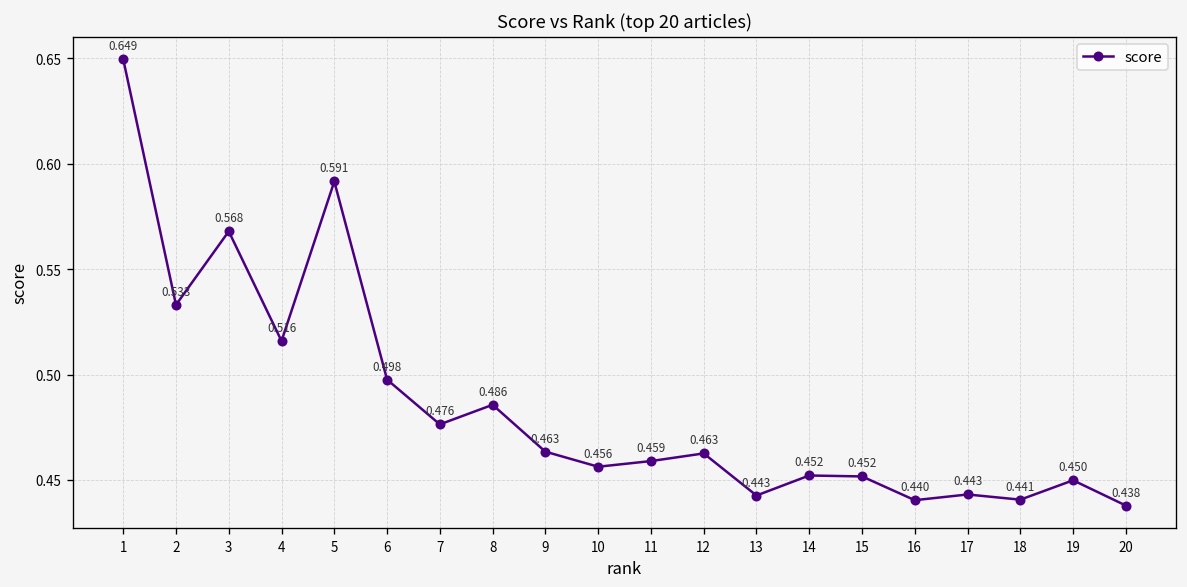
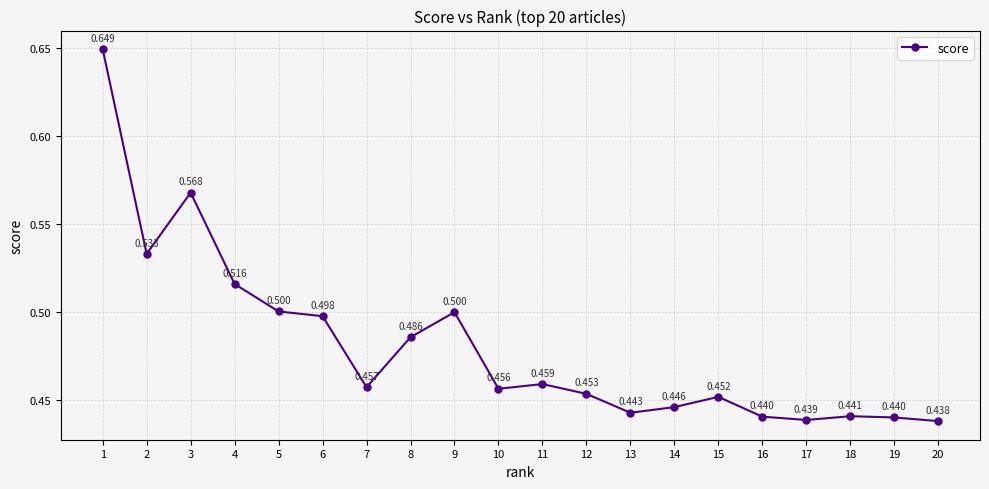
5: 0.591 -> 0.500
7: 0.476 -> 0.457
9: 0.463 -> 0.500
12: 0.463 -> 0.453
14: 0.452 -> 0.446
17: 0.443 -> 0.439
19: 0.450 -> 0.440
